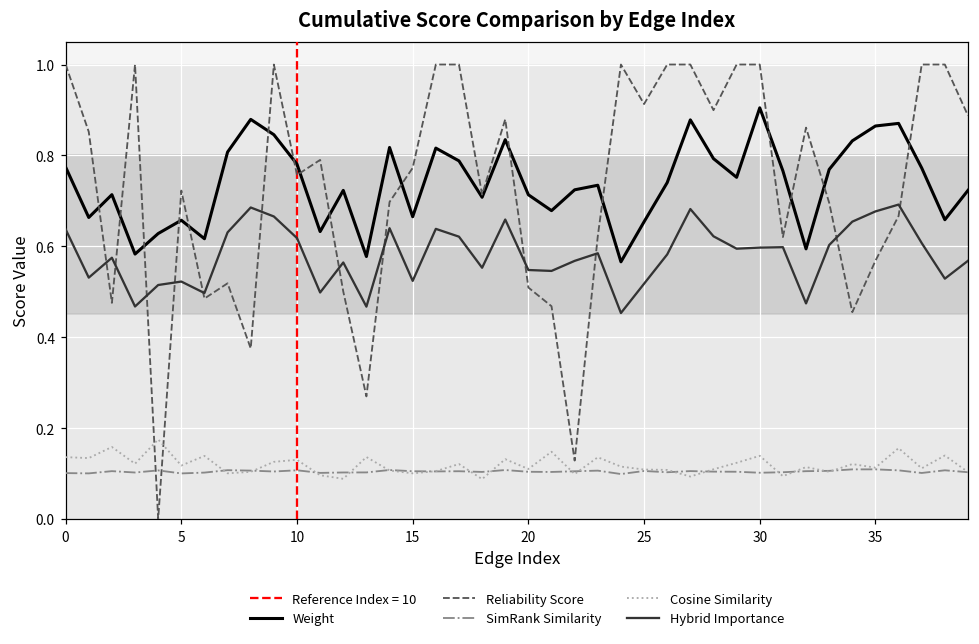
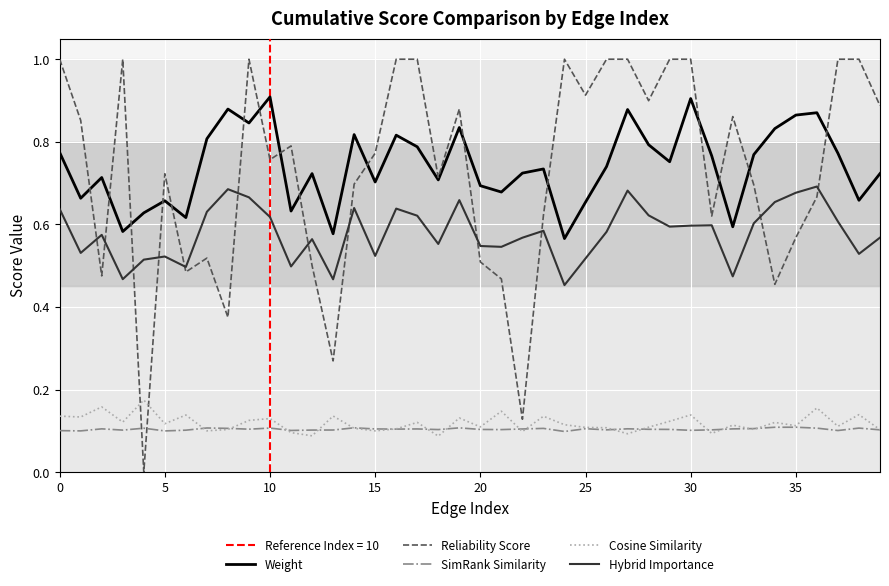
Weight, 10: 0.78 -> 0.91
Weight, 15: 0.67 -> 0.70
Weight, 20: 0.71 -> 0.69
